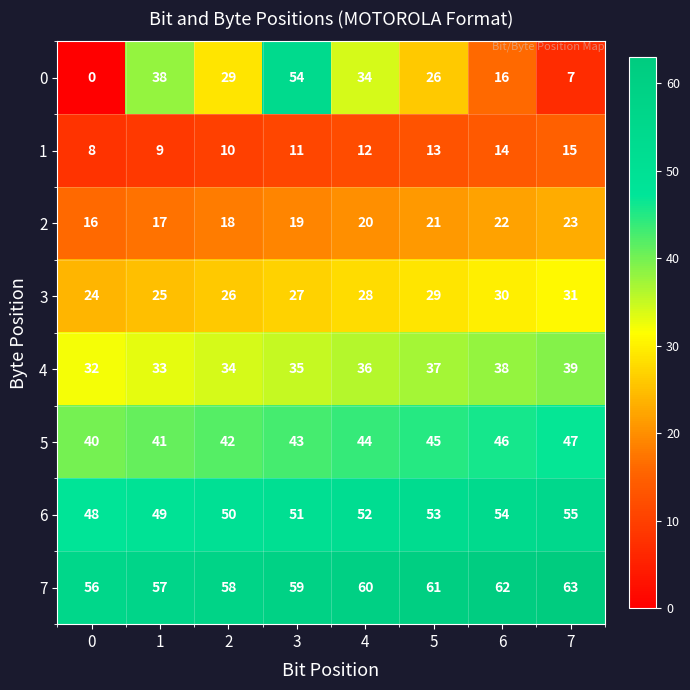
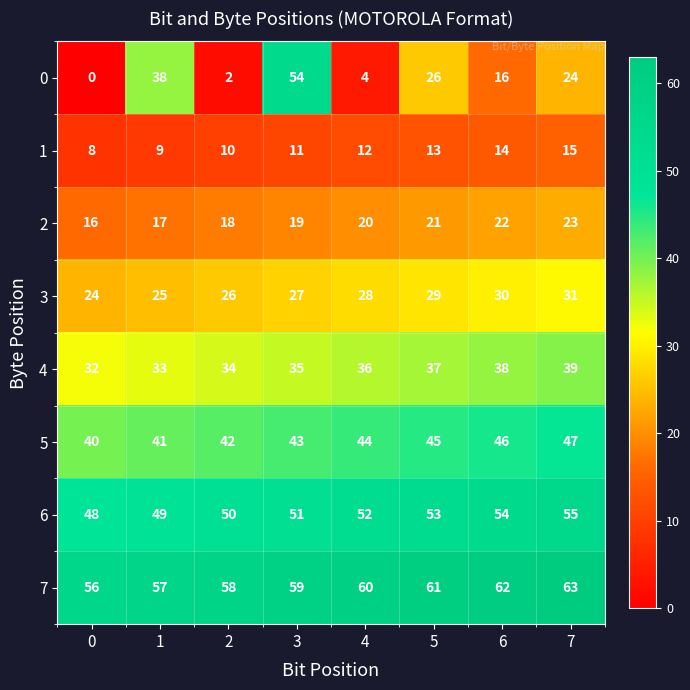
0, 2: 29 -> 2
0, 4: 34 -> 4
0, 7: 7 -> 24
